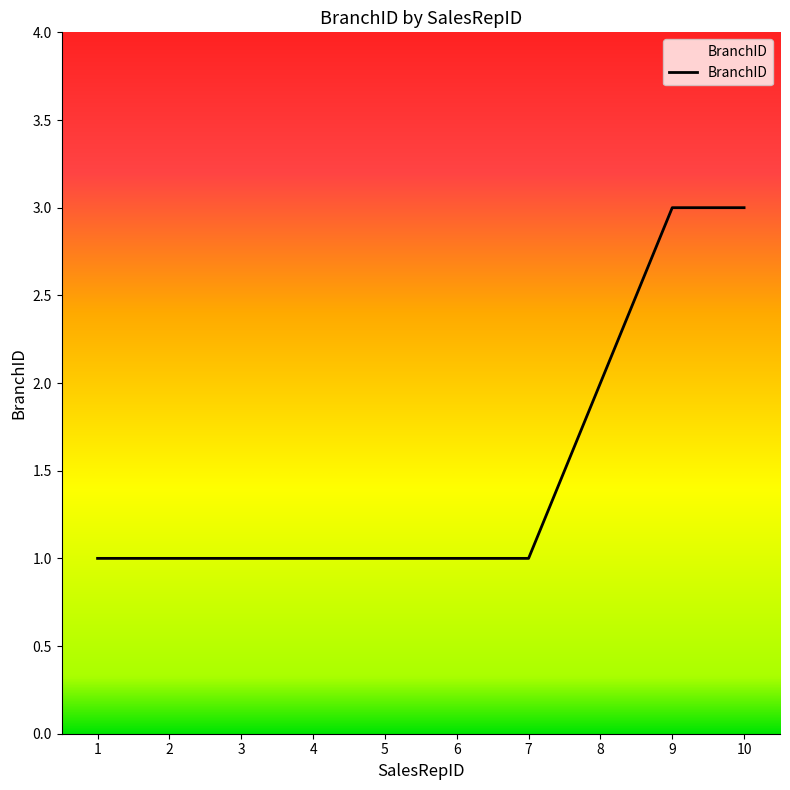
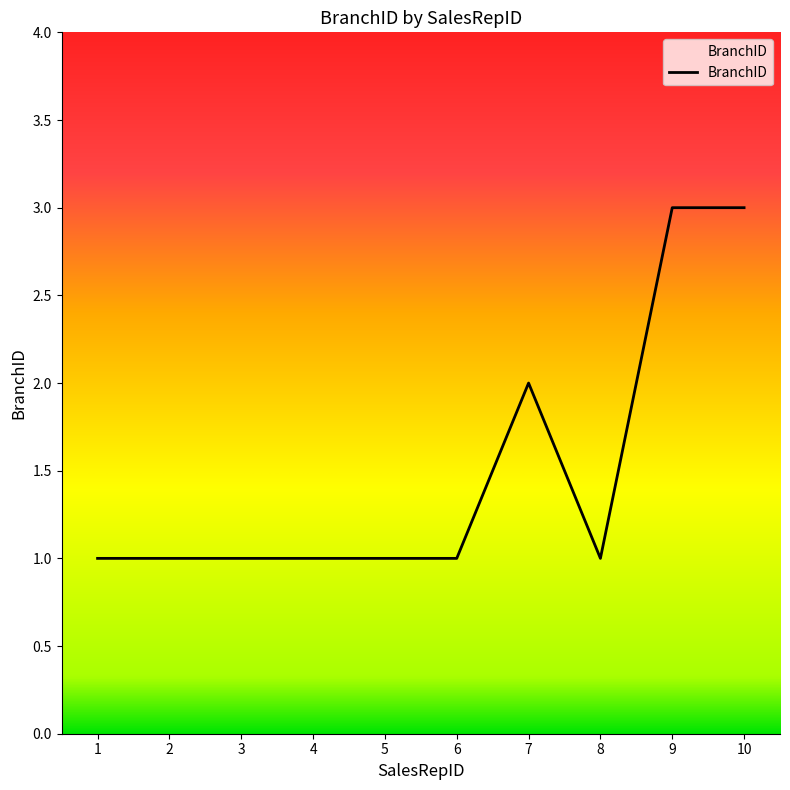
7: 1 -> 2
8: 2 -> 1
